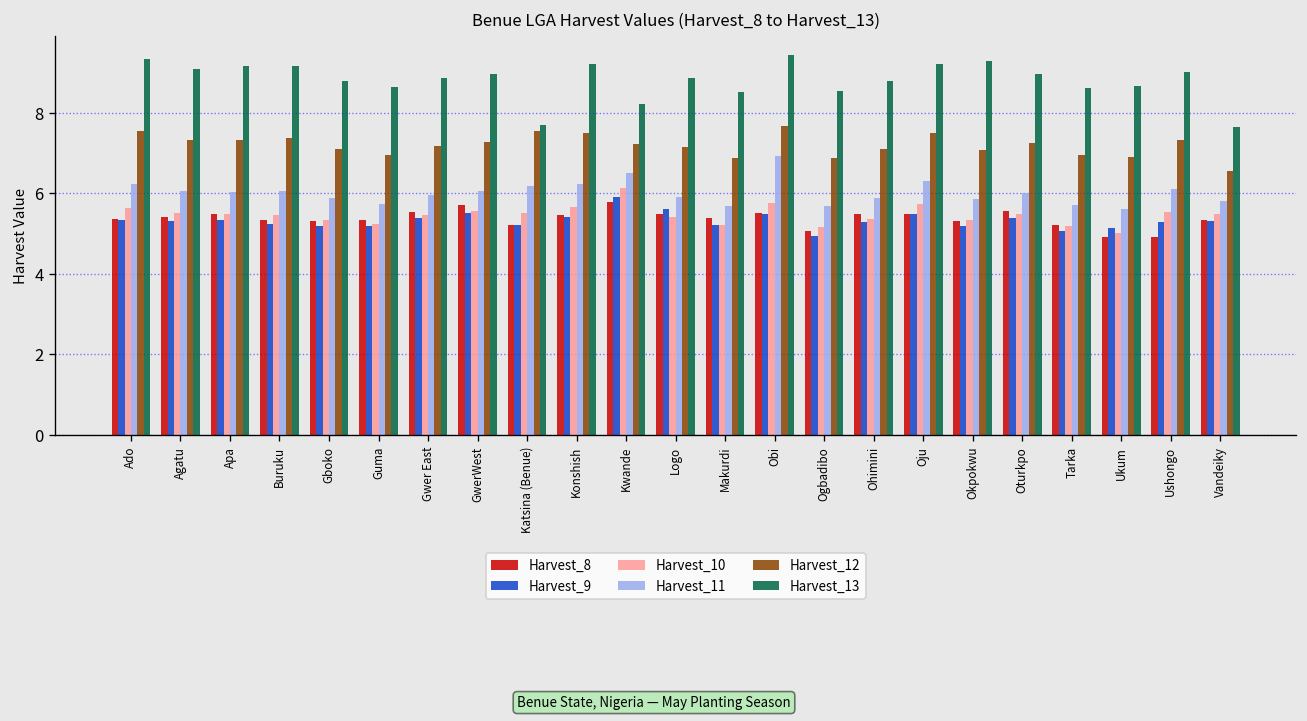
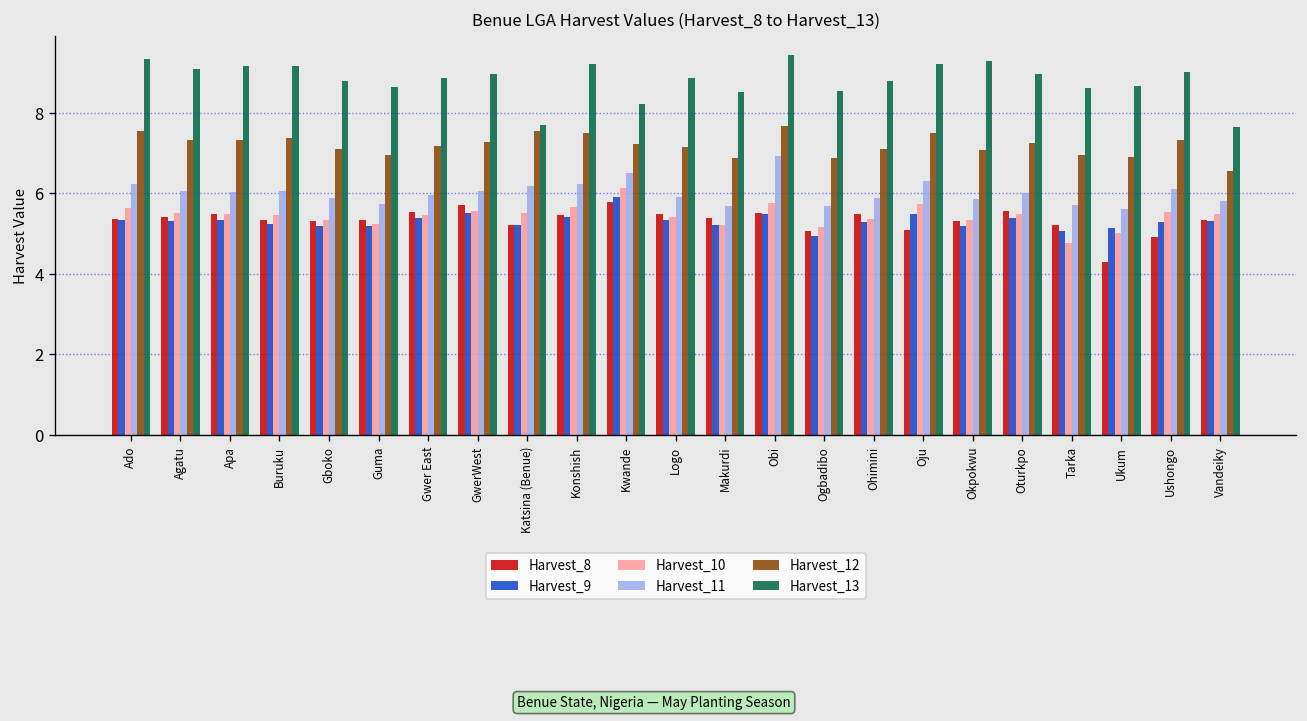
Harvest_9, Logo: 5.6 -> 5.3
Harvest_8, Oju: 5.5 -> 5.1
Harvest_10, Tarka: 5.2 -> 4.8
Harvest_8, Ukum: 4.9 -> 4.3
